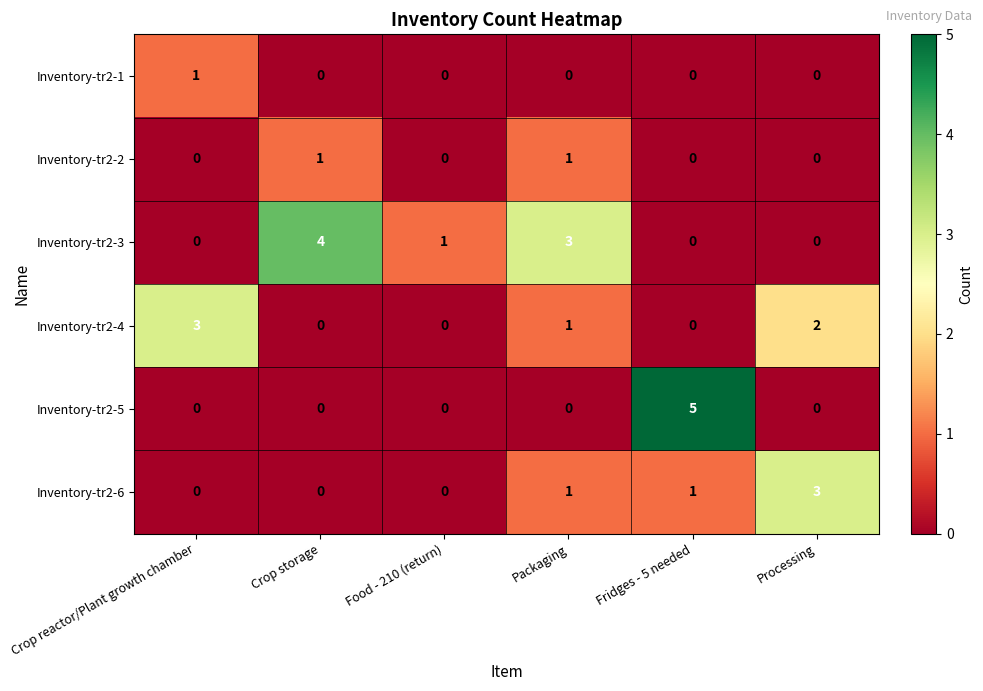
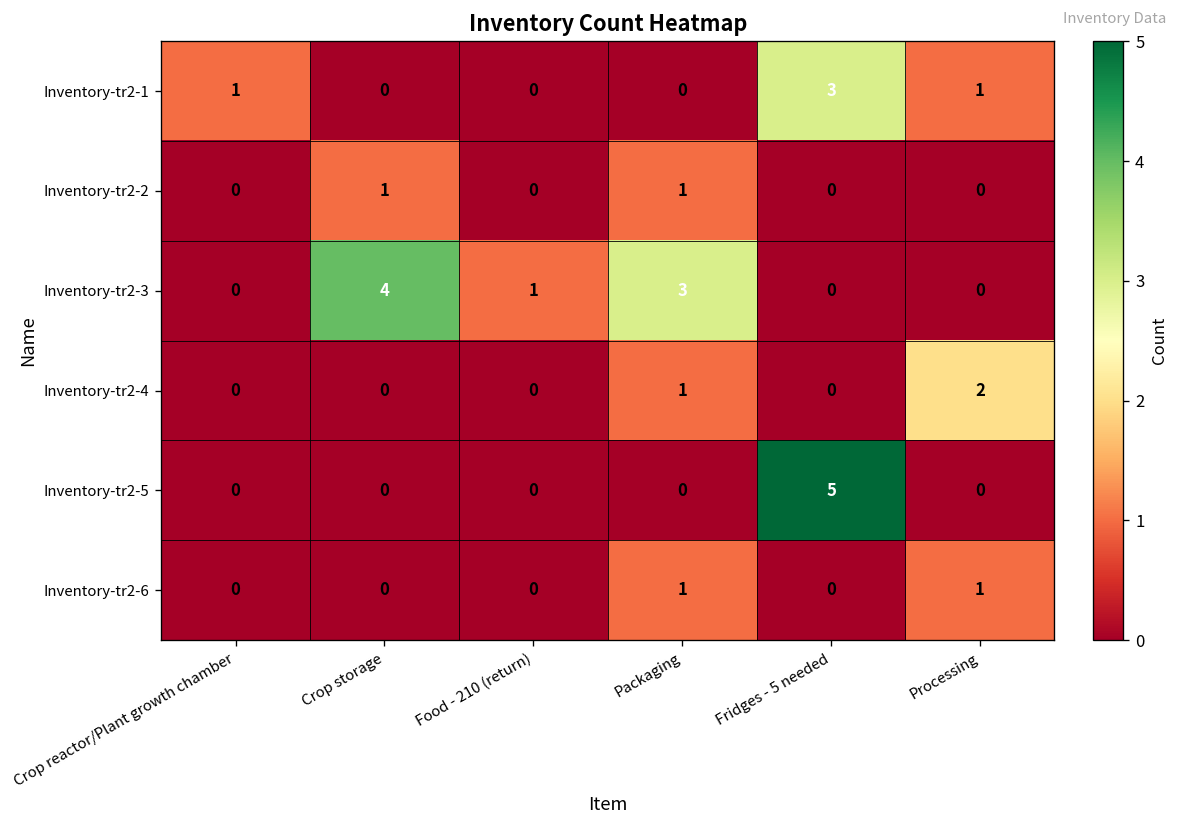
Inventory-tr2-1, Fridges - 5 needed: 0 -> 3
Inventory-tr2-1, Processing: 0 -> 1
Inventory-tr2-4, Crop reactor/Plant growth chamber: 3 -> 0
Inventory-tr2-6, Fridges - 5 needed: 1 -> 0
Inventory-tr2-6, Processing: 3 -> 1
